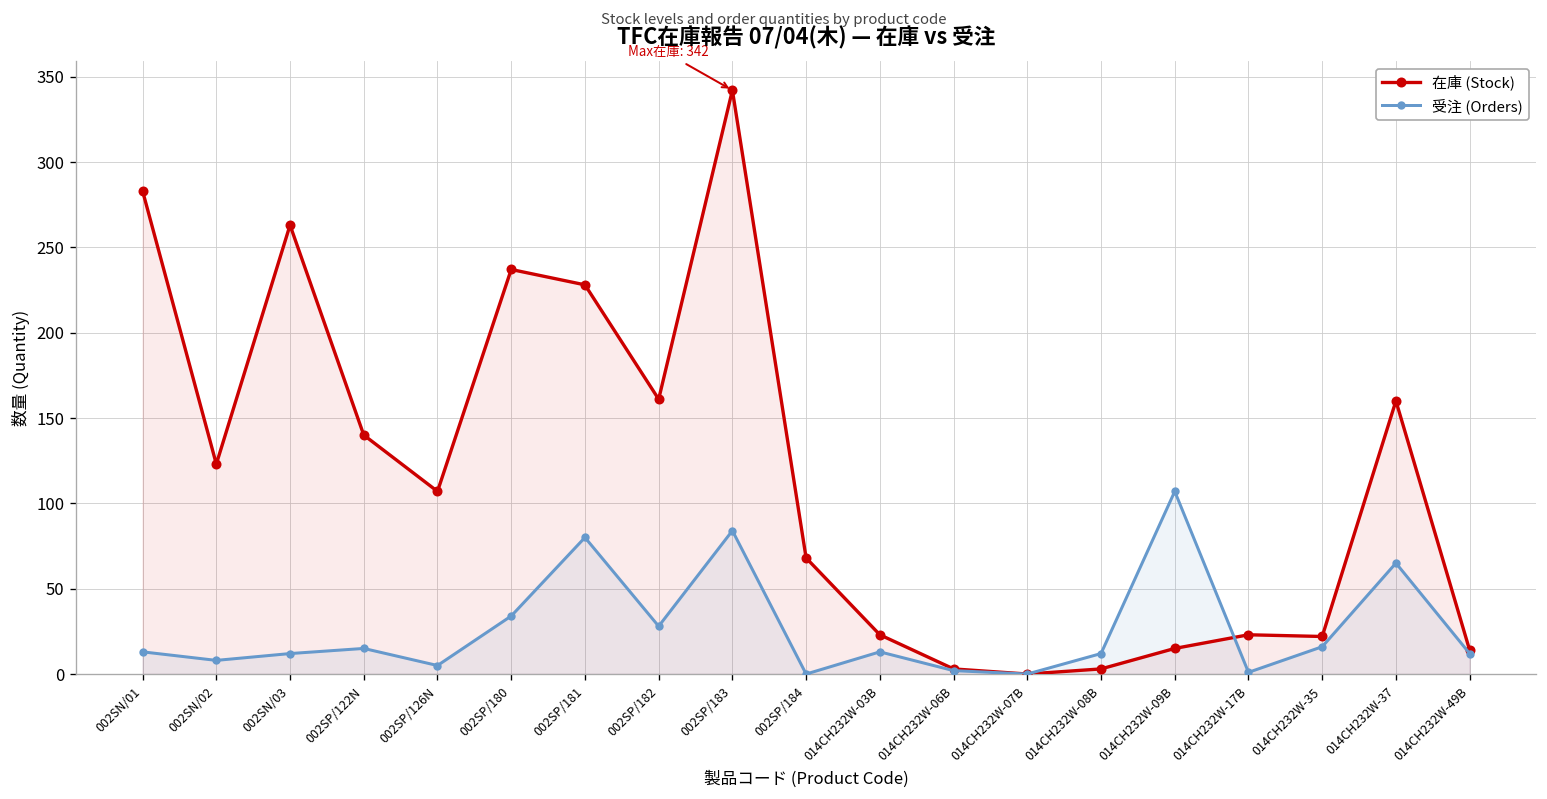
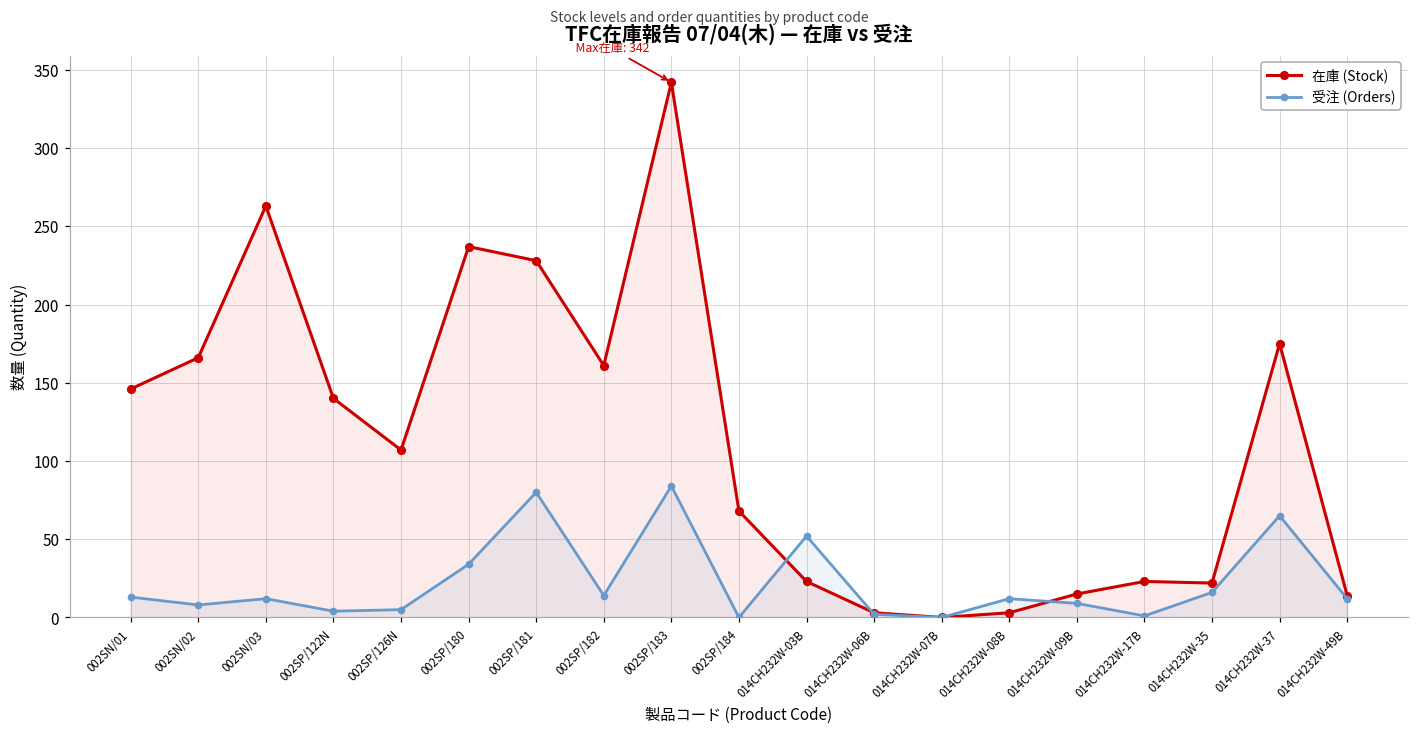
在庫 (Stock), 002SN/01: 283 -> 146
在庫 (Stock), 002SN/02: 123 -> 166
受注 (Orders), 002SP/122N: 15 -> 4
受注 (Orders), 002SP/182: 28 -> 14
受注 (Orders), 014CH232W-03B: 13 -> 52
受注 (Orders), 014CH232W-09B: 107 -> 9
在庫 (Stock), 014CH232W-37: 160 -> 175
